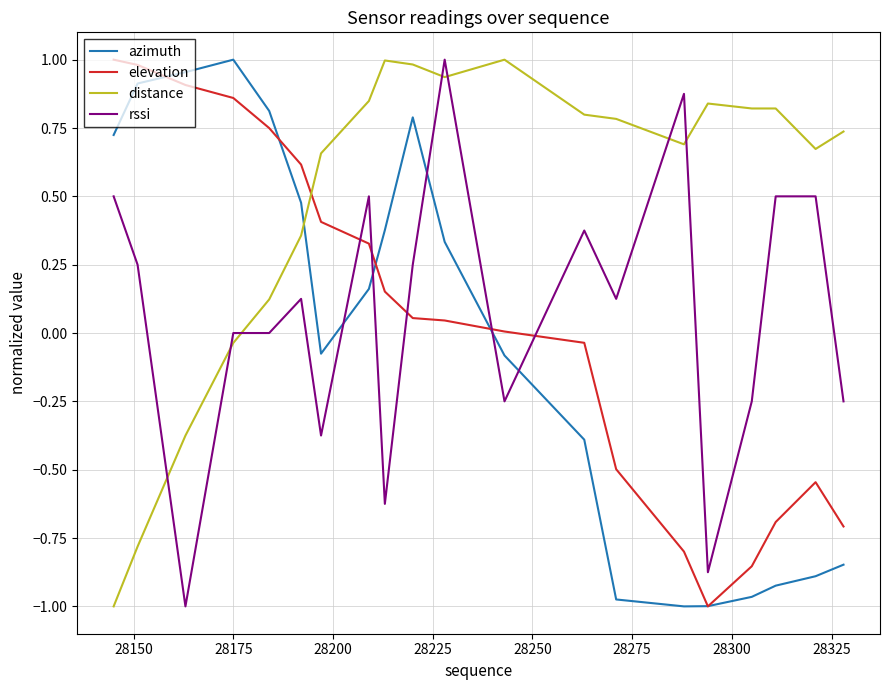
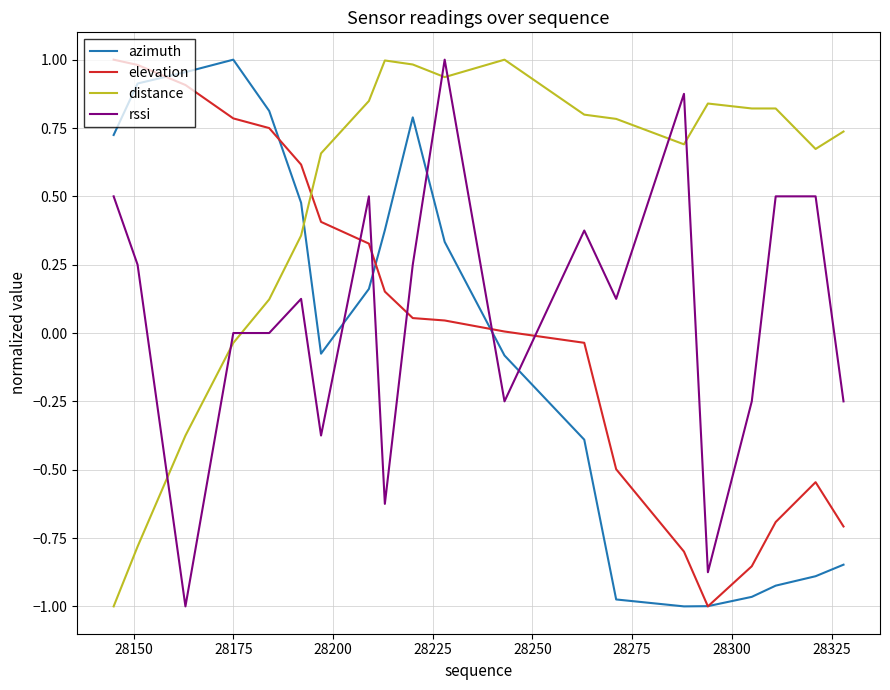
elevation, 28175: 0.86 -> 0.79
